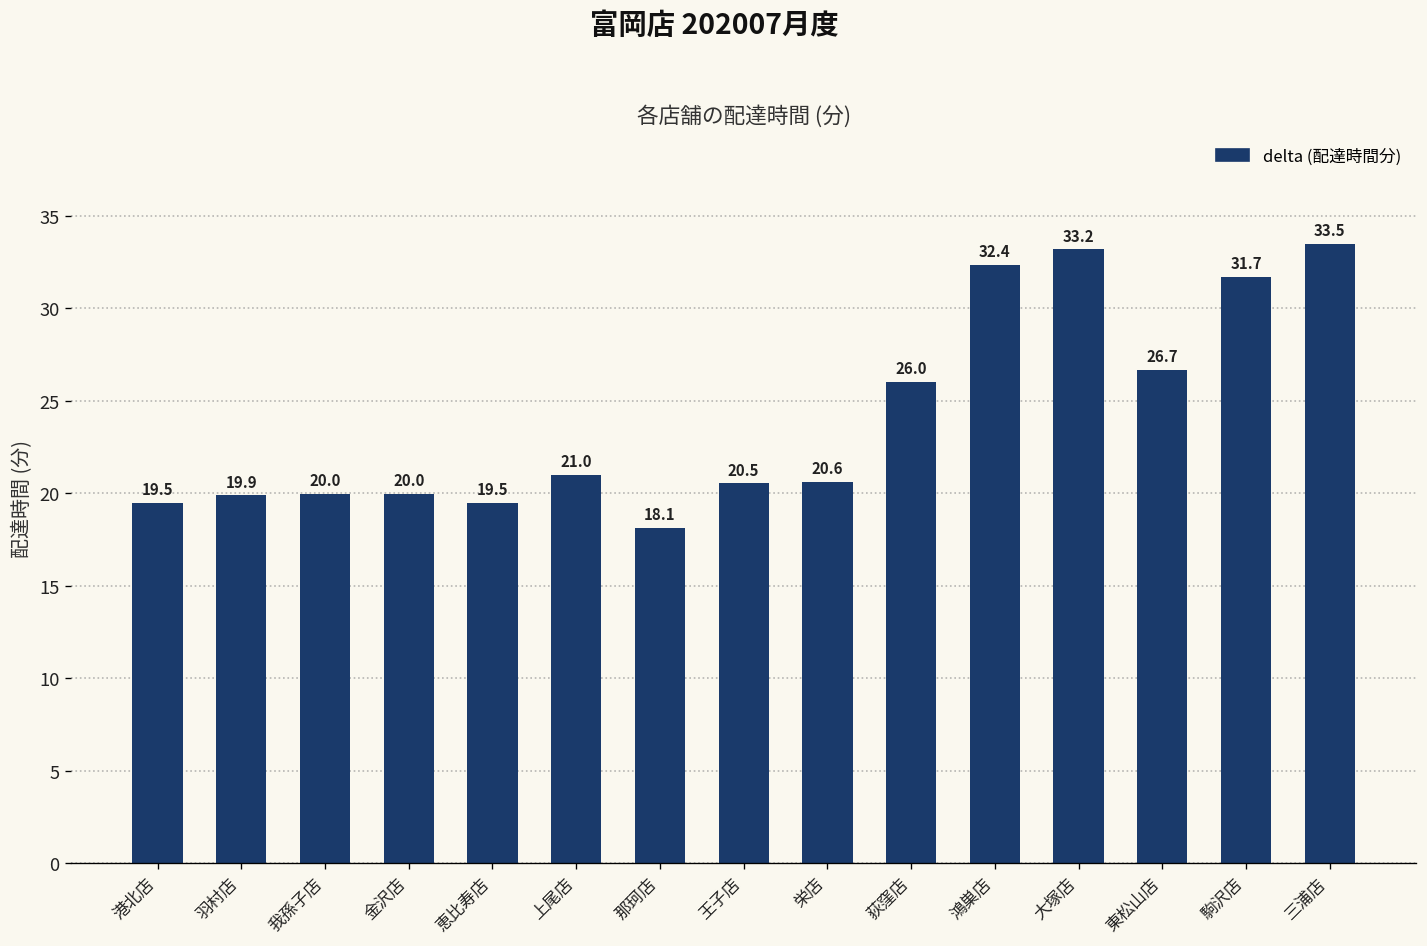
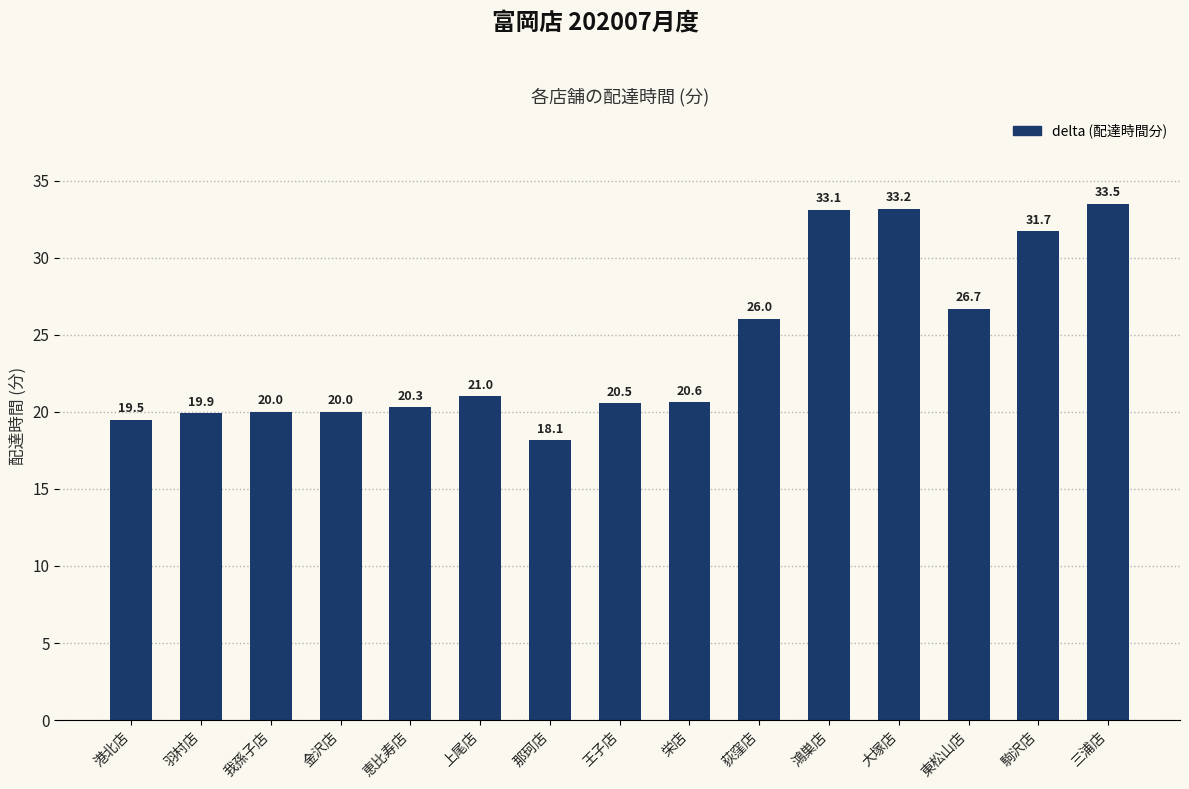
恵比寿店: 19.5 -> 20.3
鴻巣店: 32.4 -> 33.1
